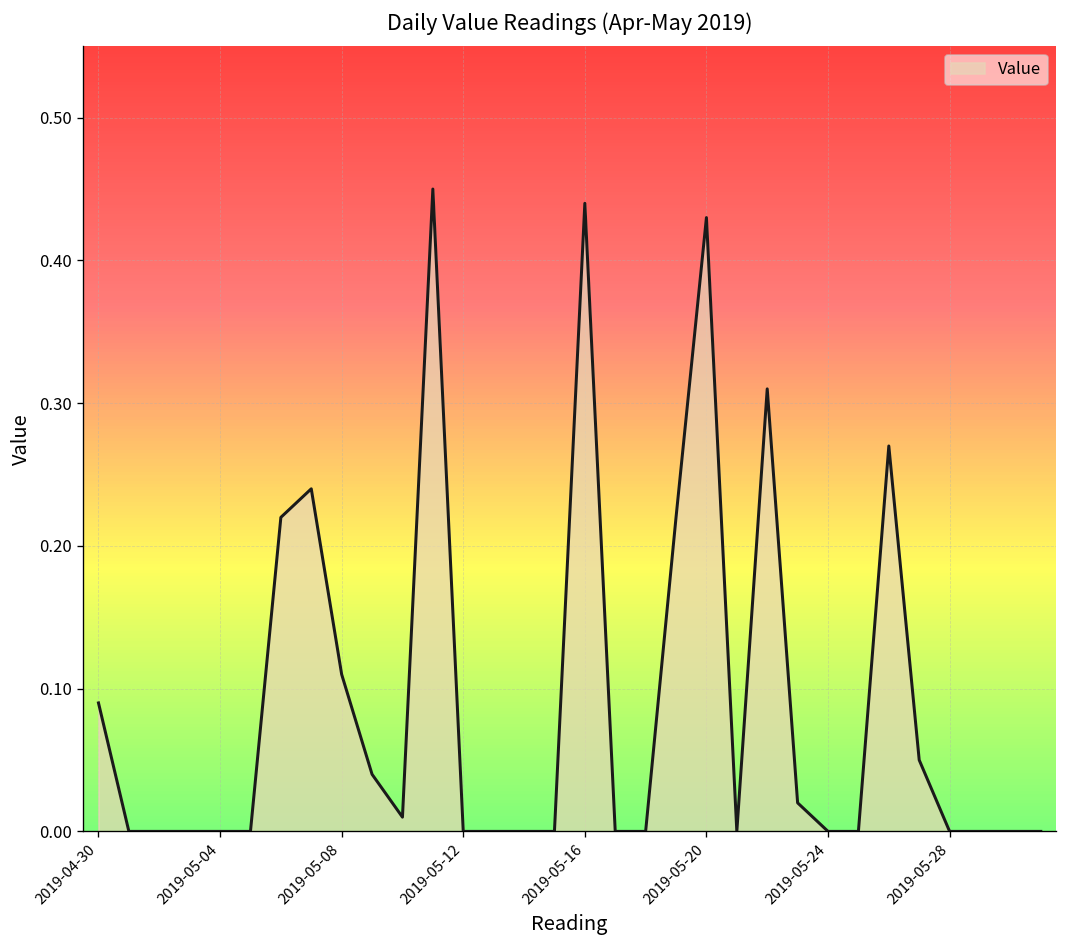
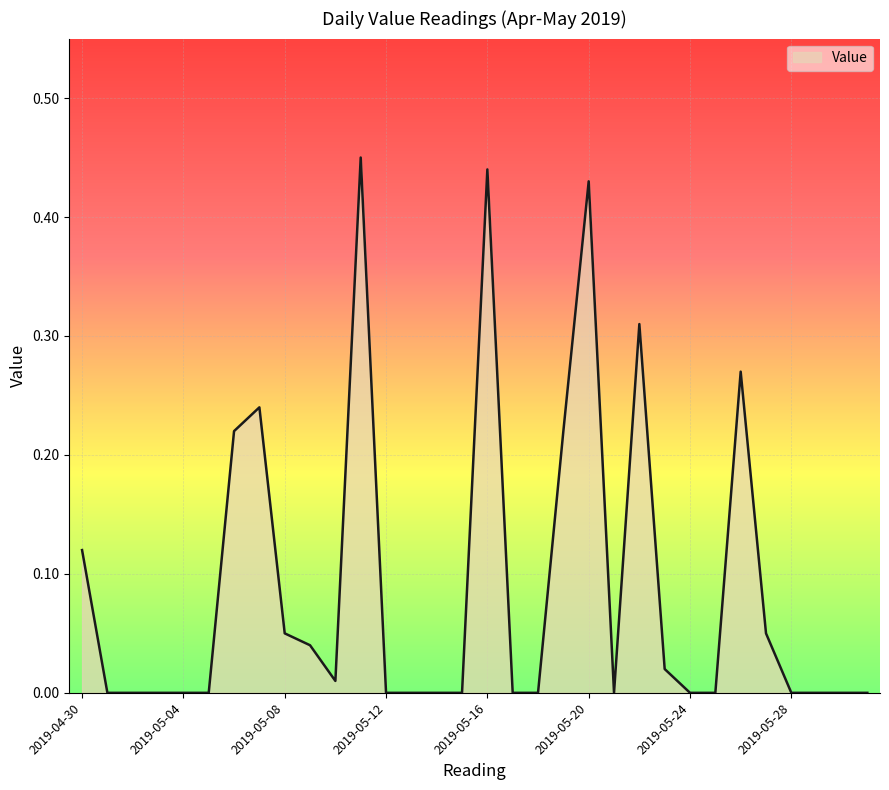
2019-04-30: 0.09 -> 0.12
2019-05-08: 0.11 -> 0.05
